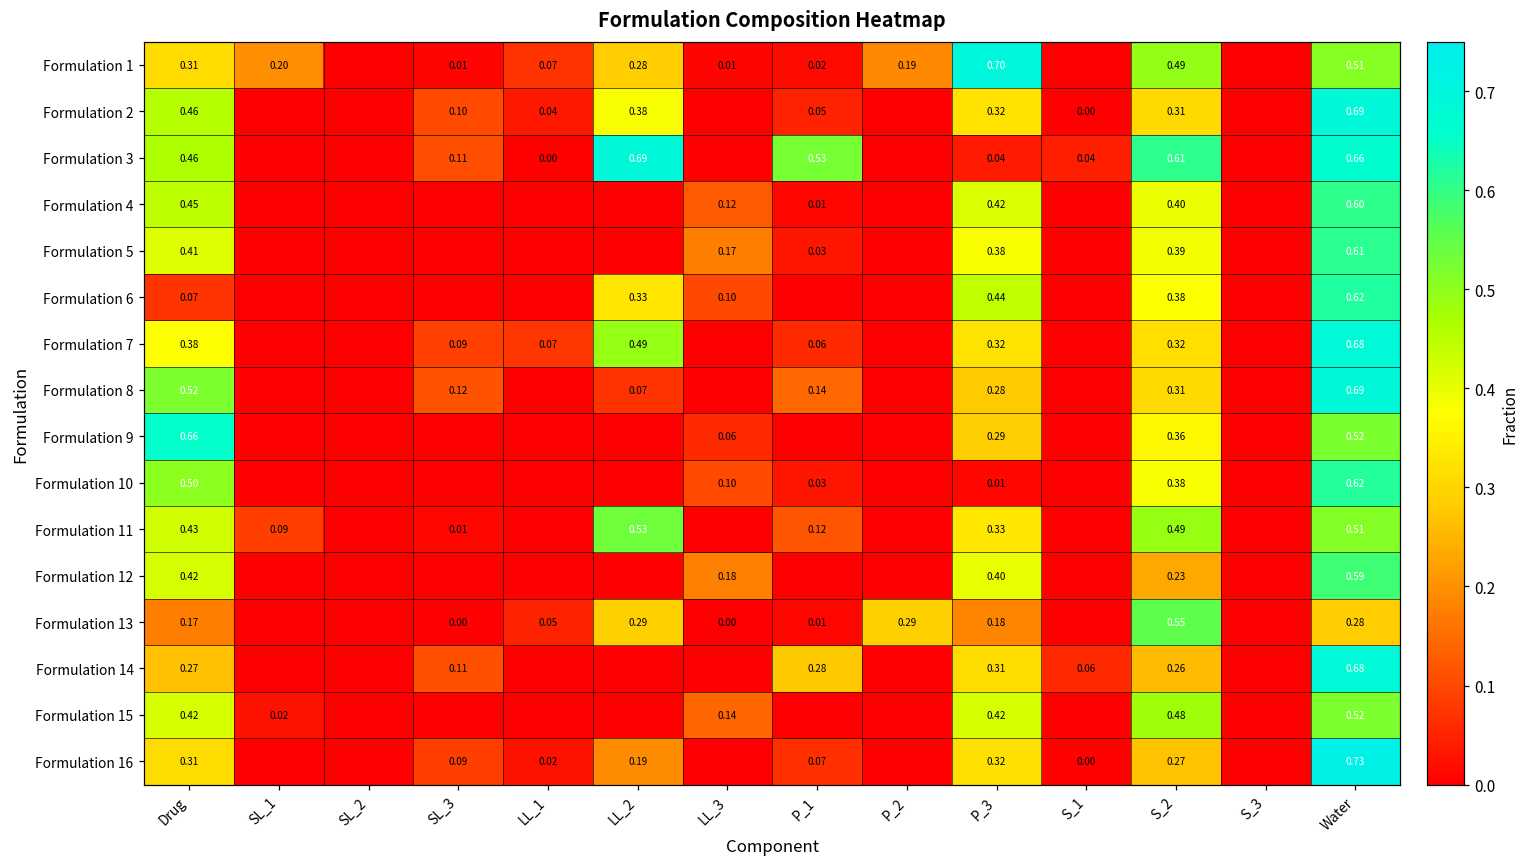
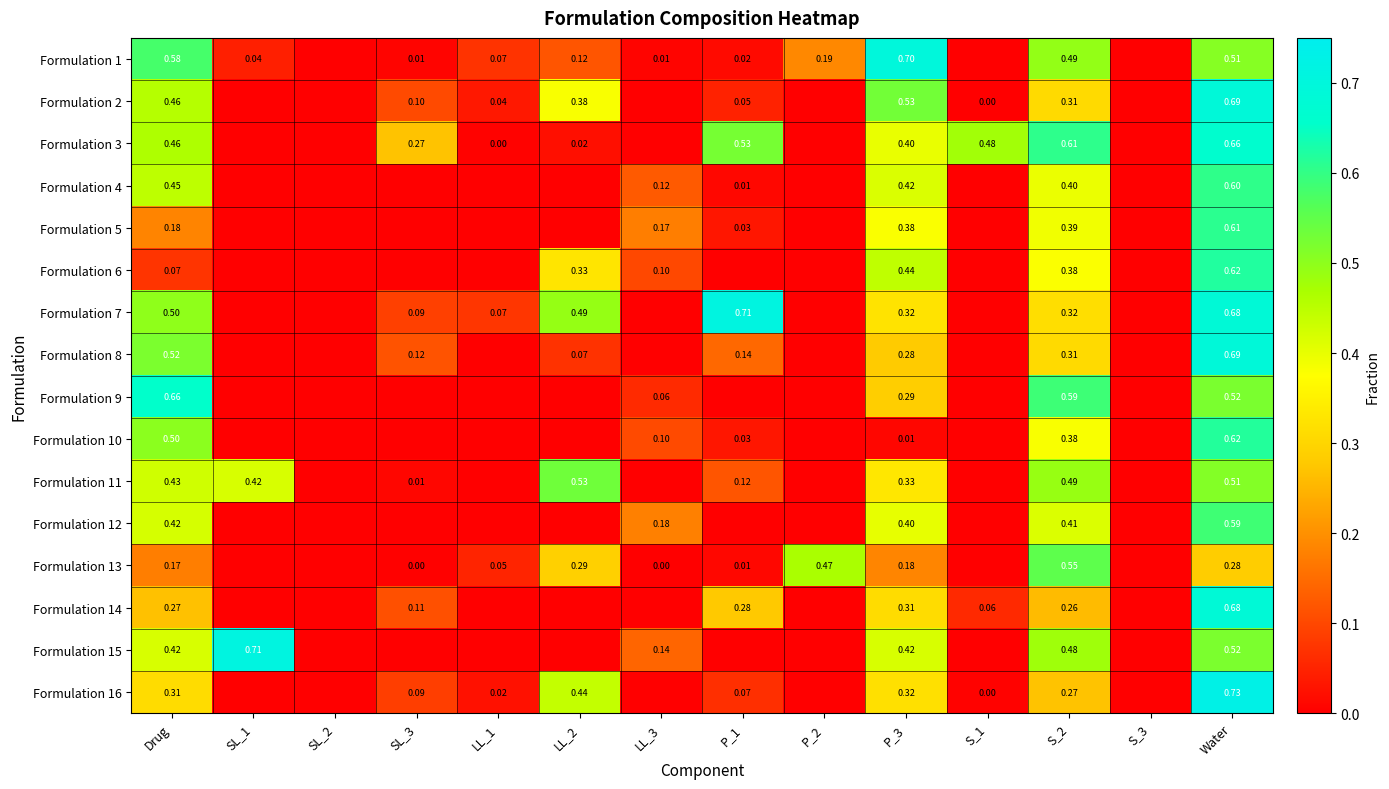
Formulation 1, Drug: 0.31 -> 0.58
Formulation 1, SL_1: 0.20 -> 0.04
Formulation 1, LL_2: 0.28 -> 0.12
Formulation 2, P_3: 0.32 -> 0.53
Formulation 3, SL_3: 0.11 -> 0.27
Formulation 3, LL_2: 0.69 -> 0.02
Formulation 3, P_3: 0.04 -> 0.40
Formulation 3, S_1: 0.04 -> 0.48
Formulation 5, Drug: 0.41 -> 0.18
Formulation 7, Drug: 0.38 -> 0.50
Formulation 7, P_1: 0.06 -> 0.71
Formulation 9, S_2: 0.36 -> 0.59
Formulation 11, SL_1: 0.09 -> 0.42
Formulation 12, S_2: 0.23 -> 0.41
Formulation 13, P_2: 0.29 -> 0.47
Formulation 15, SL_1: 0.02 -> 0.71
Formulation 16, LL_2: 0.19 -> 0.44
